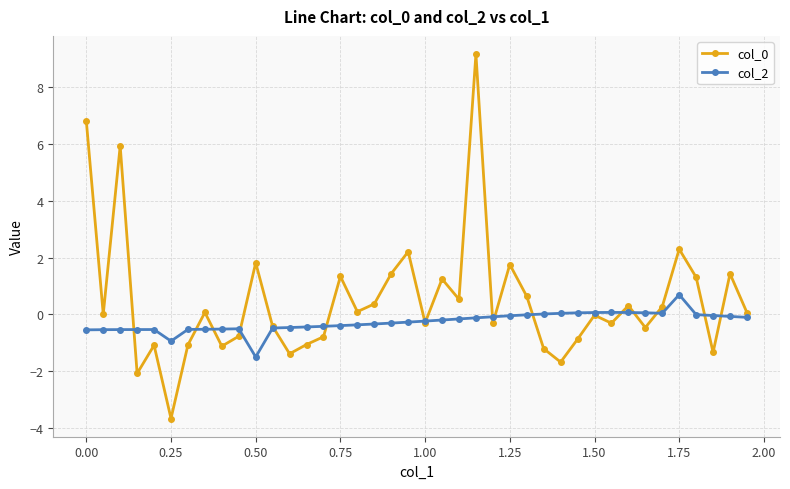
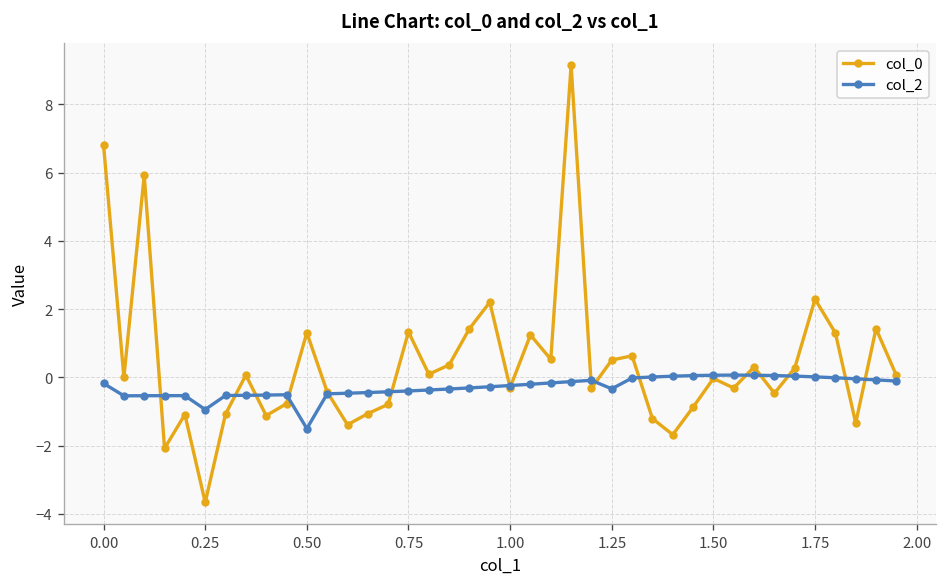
col_2, 0.00: -0.5 -> -0.2
col_0, 0.50: 1.8 -> 1.3
col_0, 1.25: 1.8 -> 0.5
col_2, 1.25: 0.0 -> -0.3
col_2, 1.75: 0.7 -> 0.0
